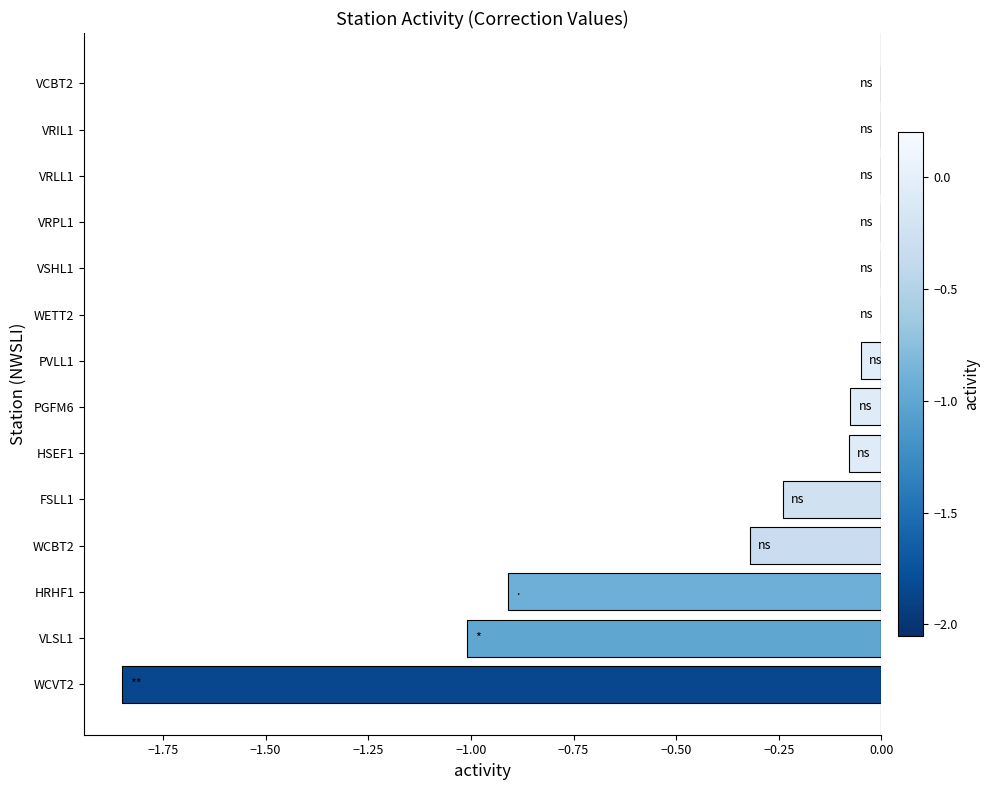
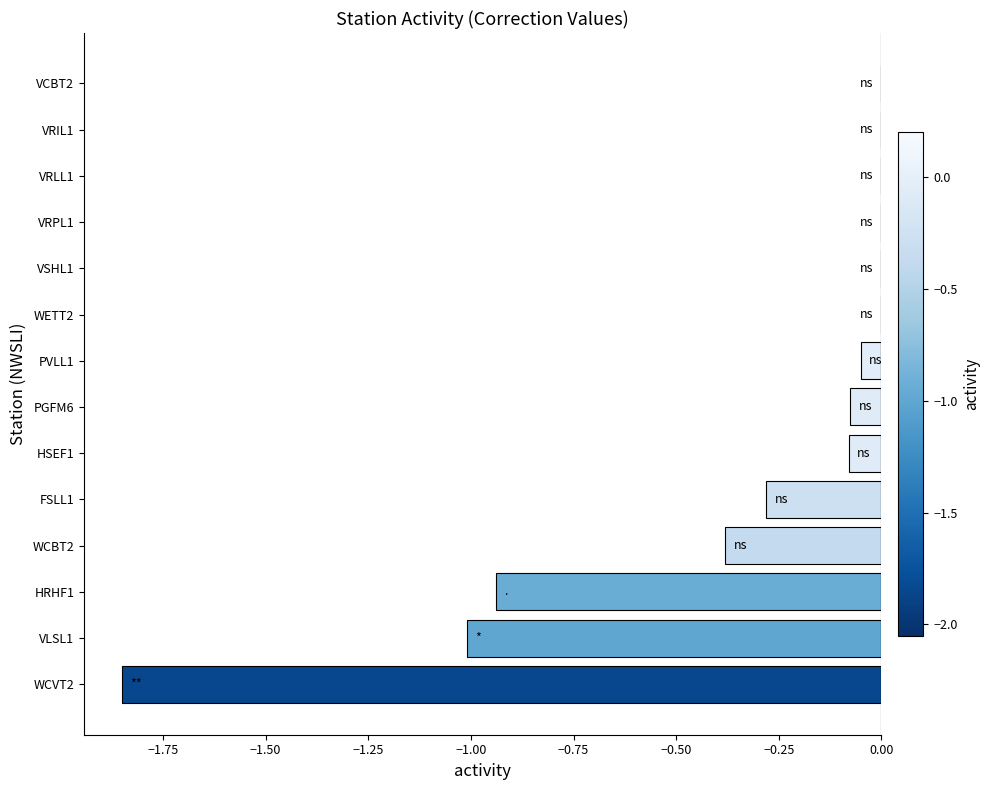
FSLL1: -0.24 -> -0.28
WCBT2: -0.32 -> -0.38
HRHF1: -0.91 -> -0.94
